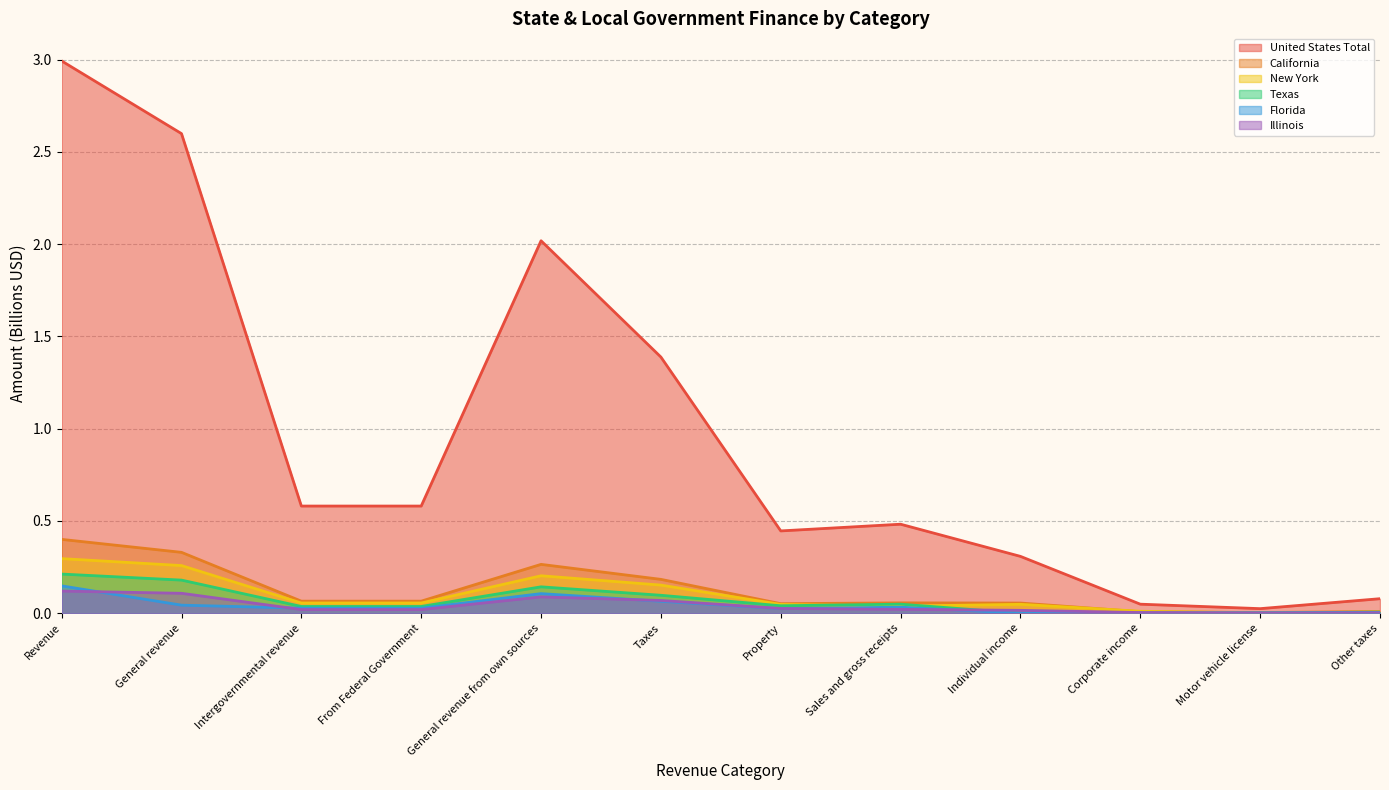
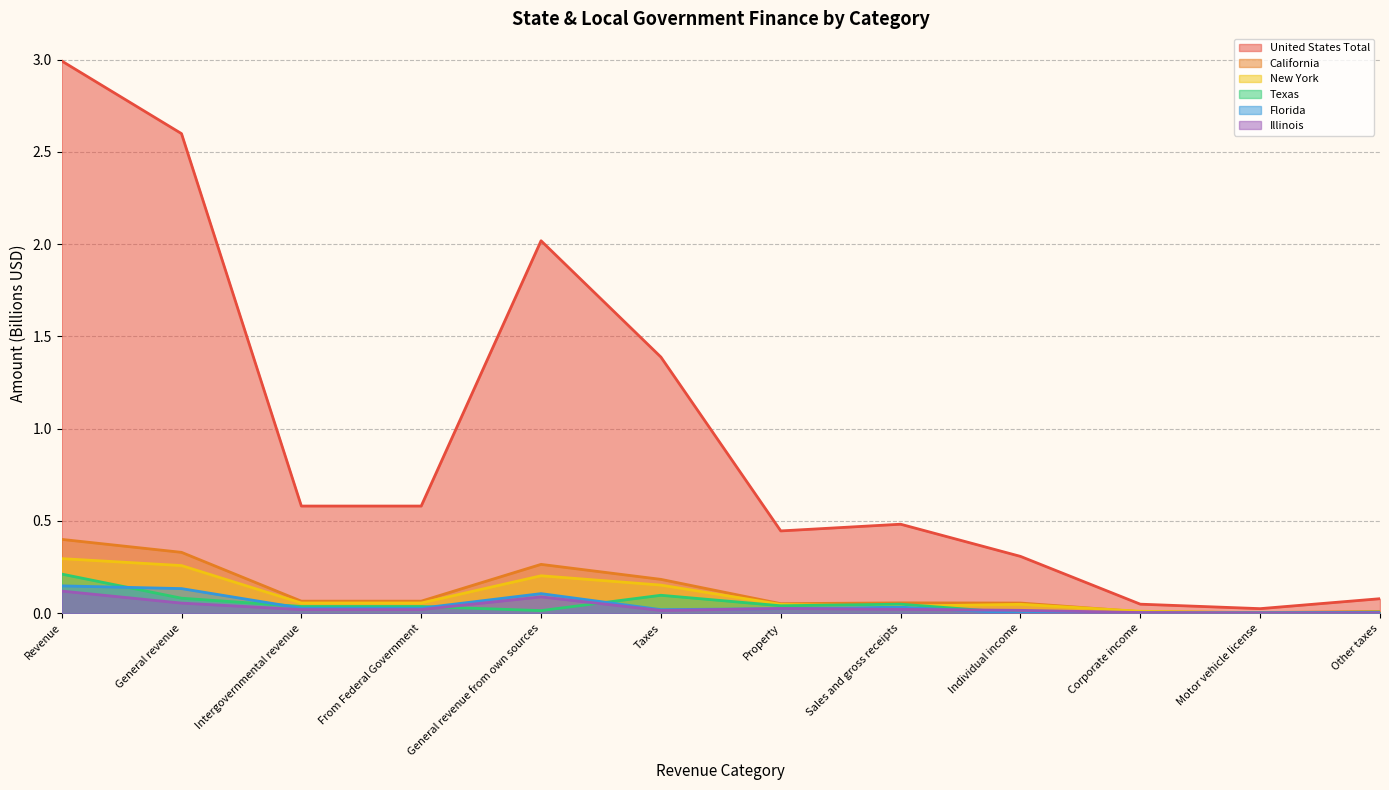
Texas, General revenue: 0.18 -> 0.08
Florida, General revenue: 0.04 -> 0.13
Illinois, General revenue: 0.11 -> 0.05
Texas, General revenue from own sources: 0.14 -> 0.01
Florida, Taxes: 0.06 -> 0.02
Illinois, Taxes: 0.07 -> 0.01
